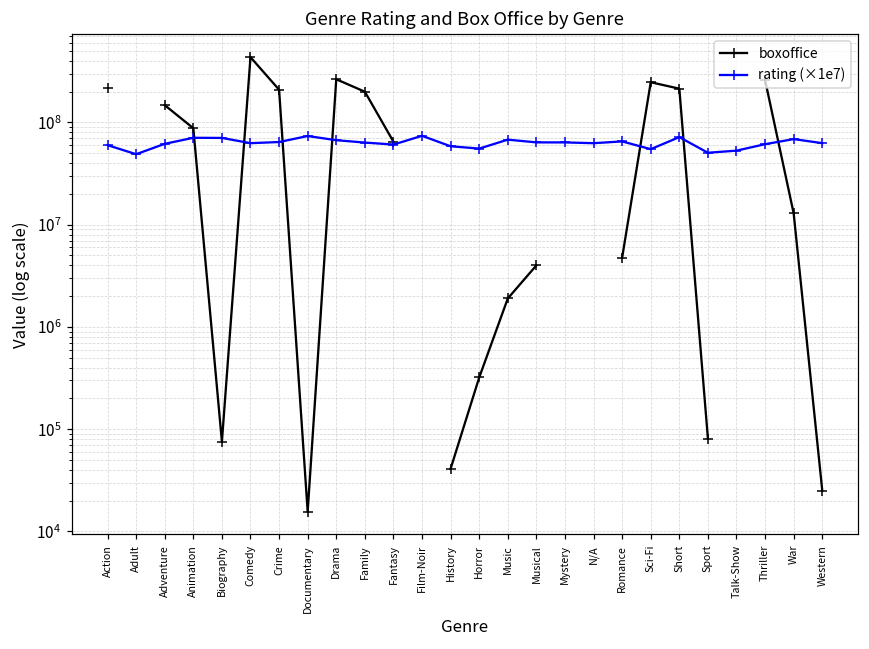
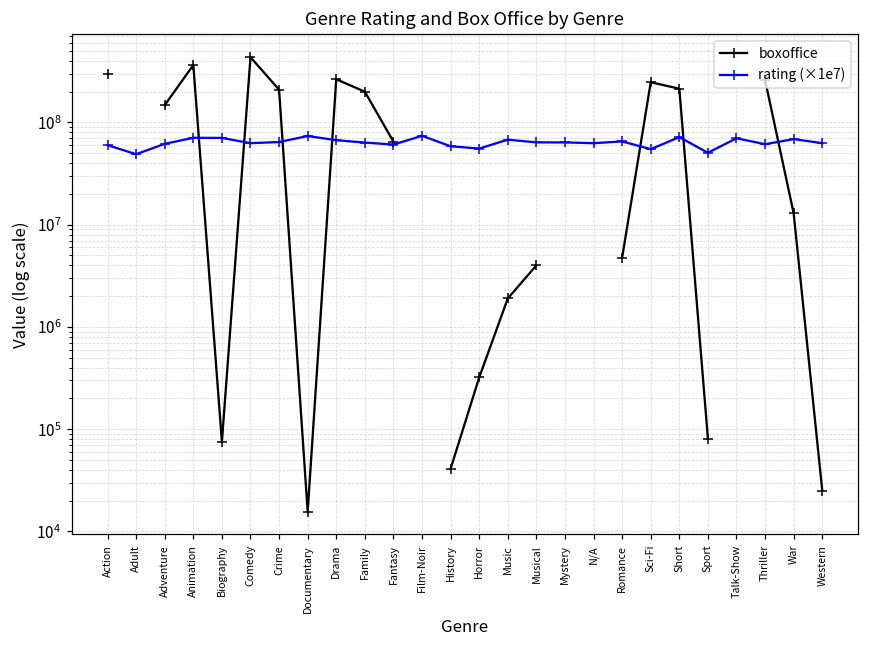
boxoffice, Action: 220000000 -> 300000000
boxoffice, Animation: 90000000 -> 360000000
rating (×1e7), Talk-Show: 50000000 -> 70000000
